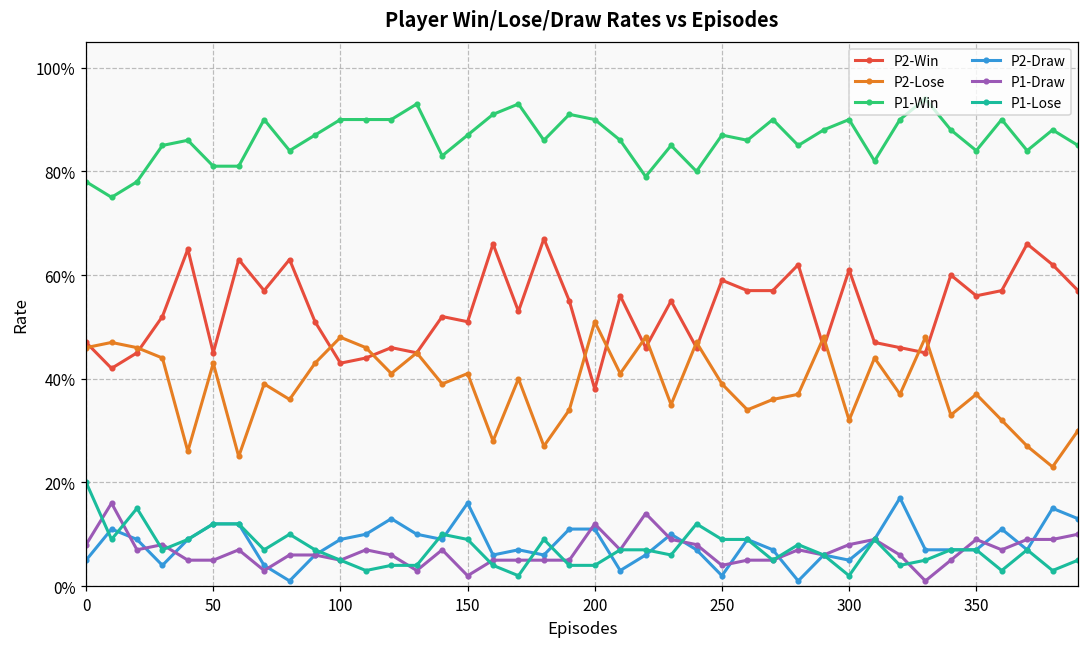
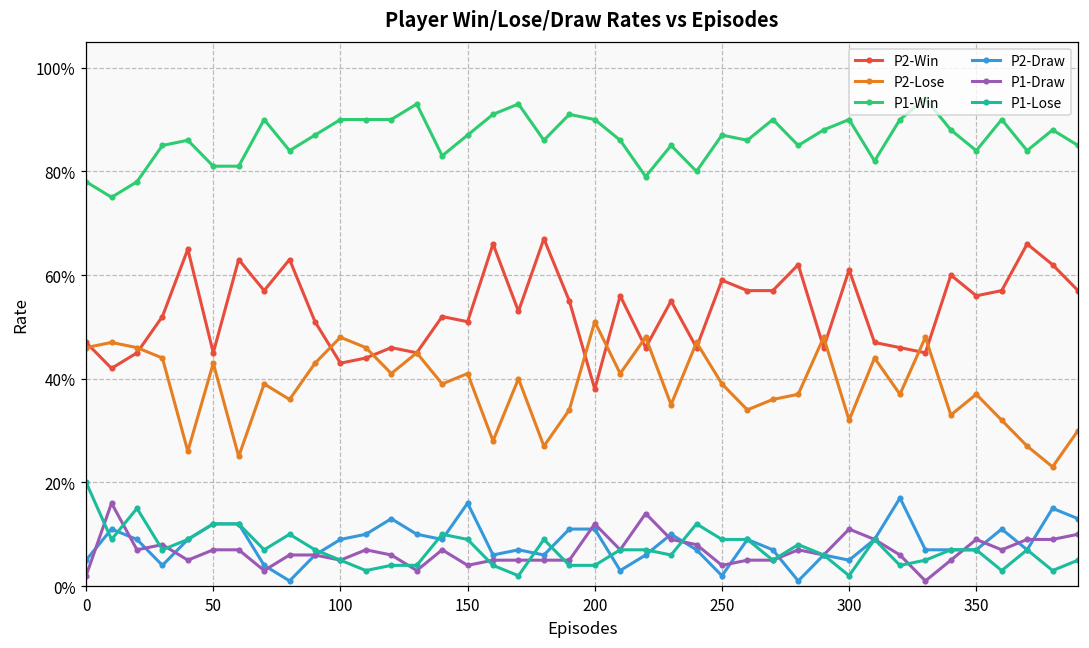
P1-Draw, 0: 8% -> 2%
P1-Draw, 50: 5% -> 7%
P1-Draw, 150: 2% -> 4%
P1-Draw, 300: 8% -> 11%
